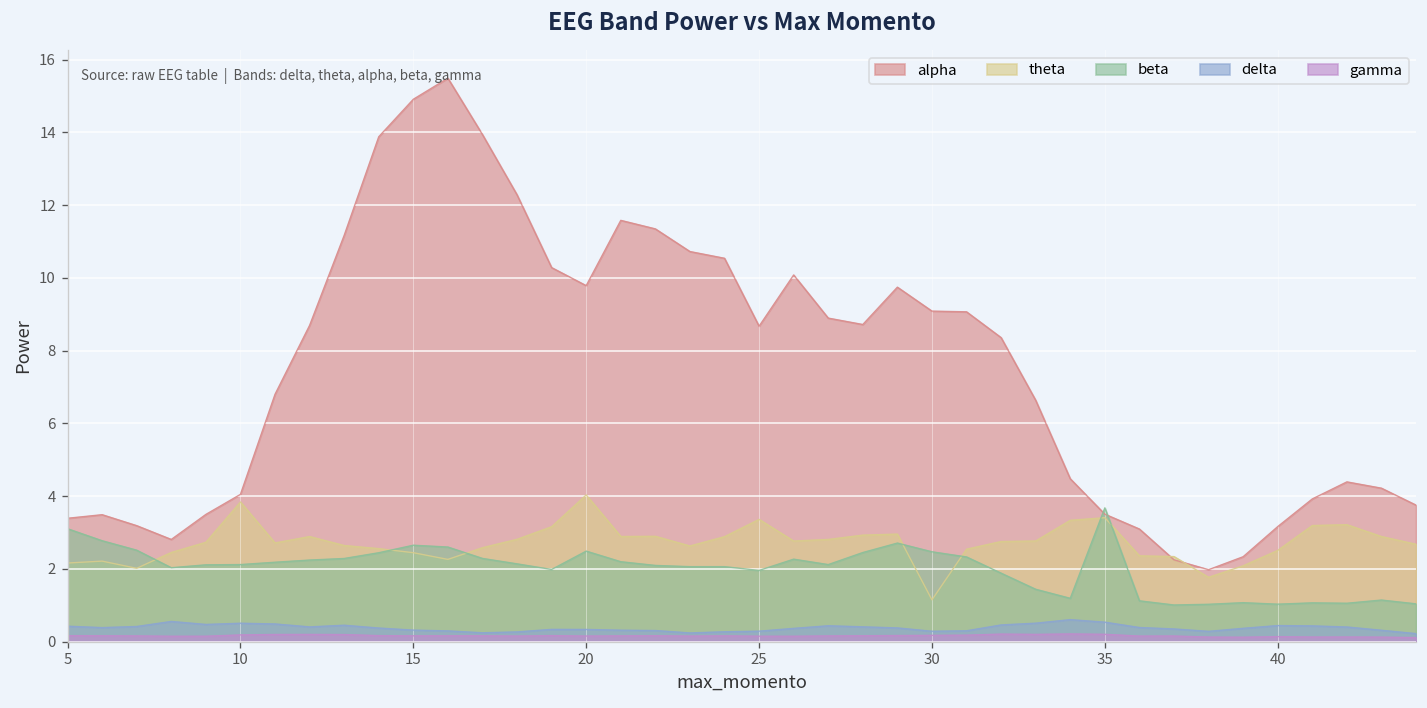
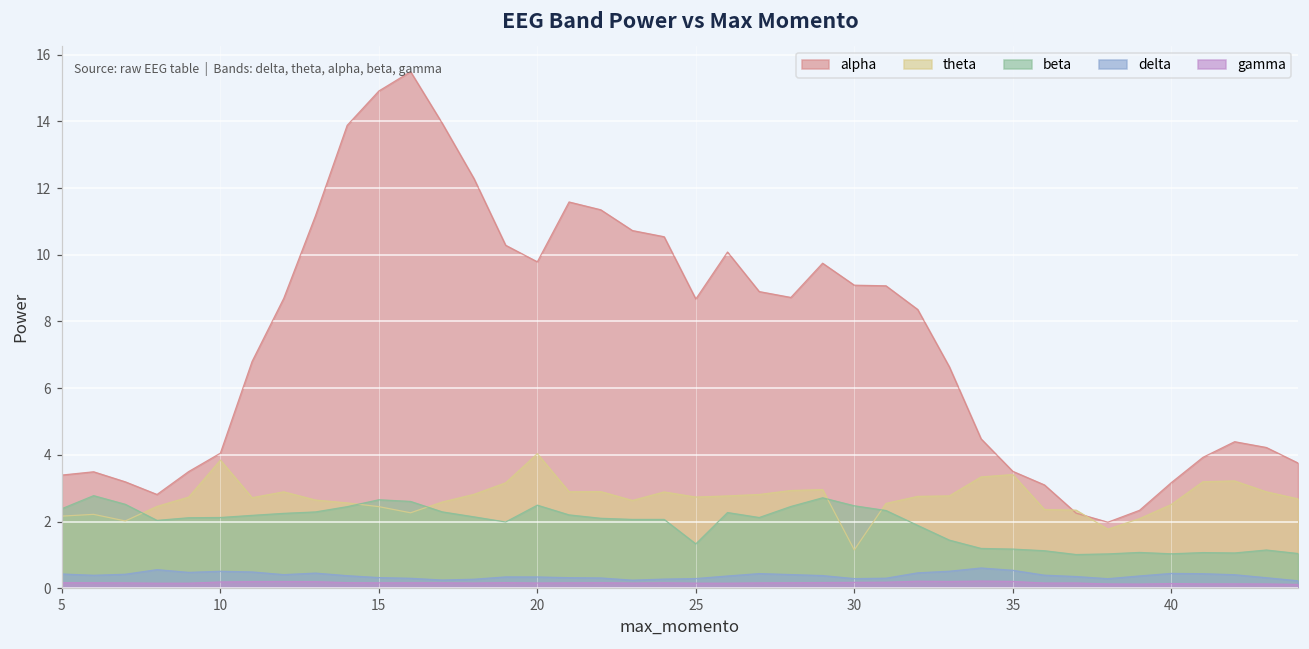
beta, 5: 3.1 -> 2.4
theta, 25: 3.4 -> 2.7
beta, 25: 2.0 -> 1.3
beta, 35: 3.7 -> 1.2
